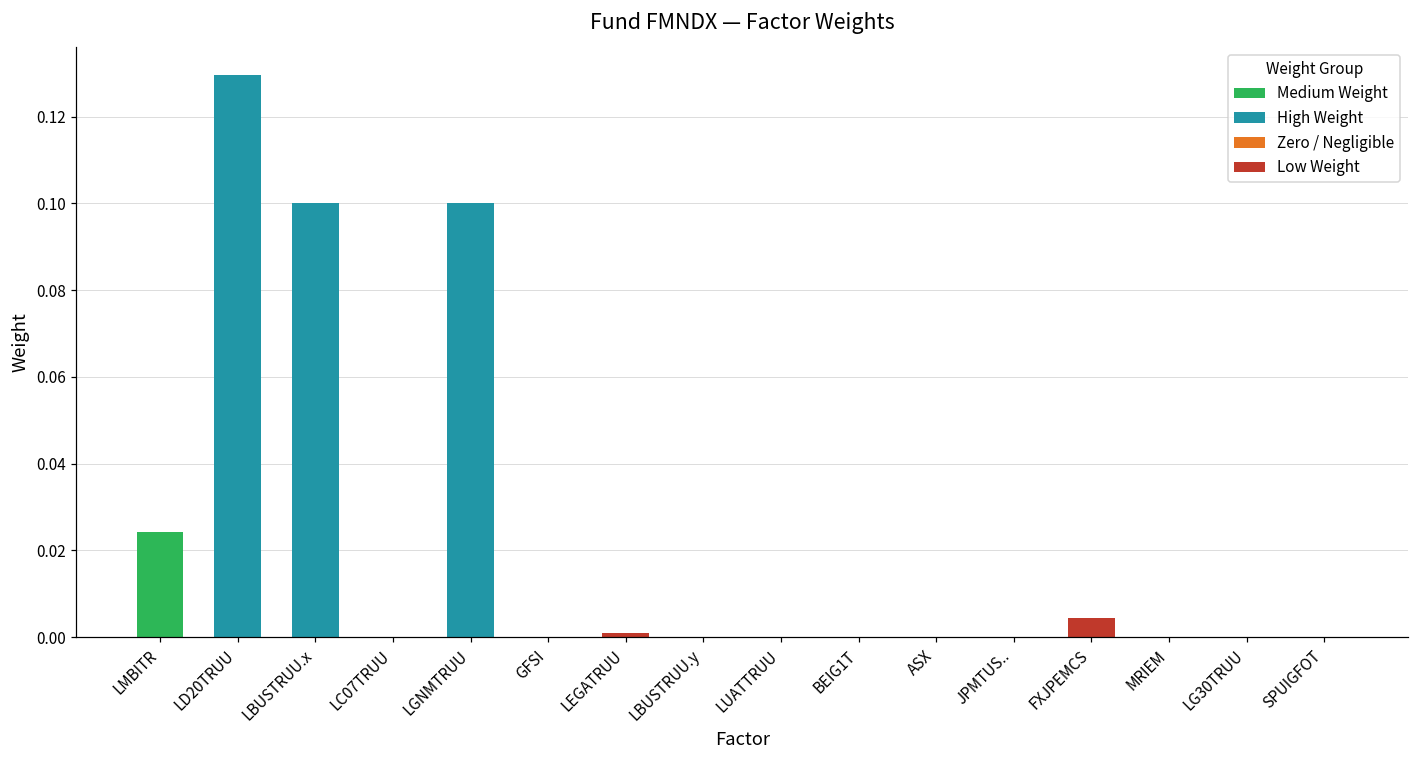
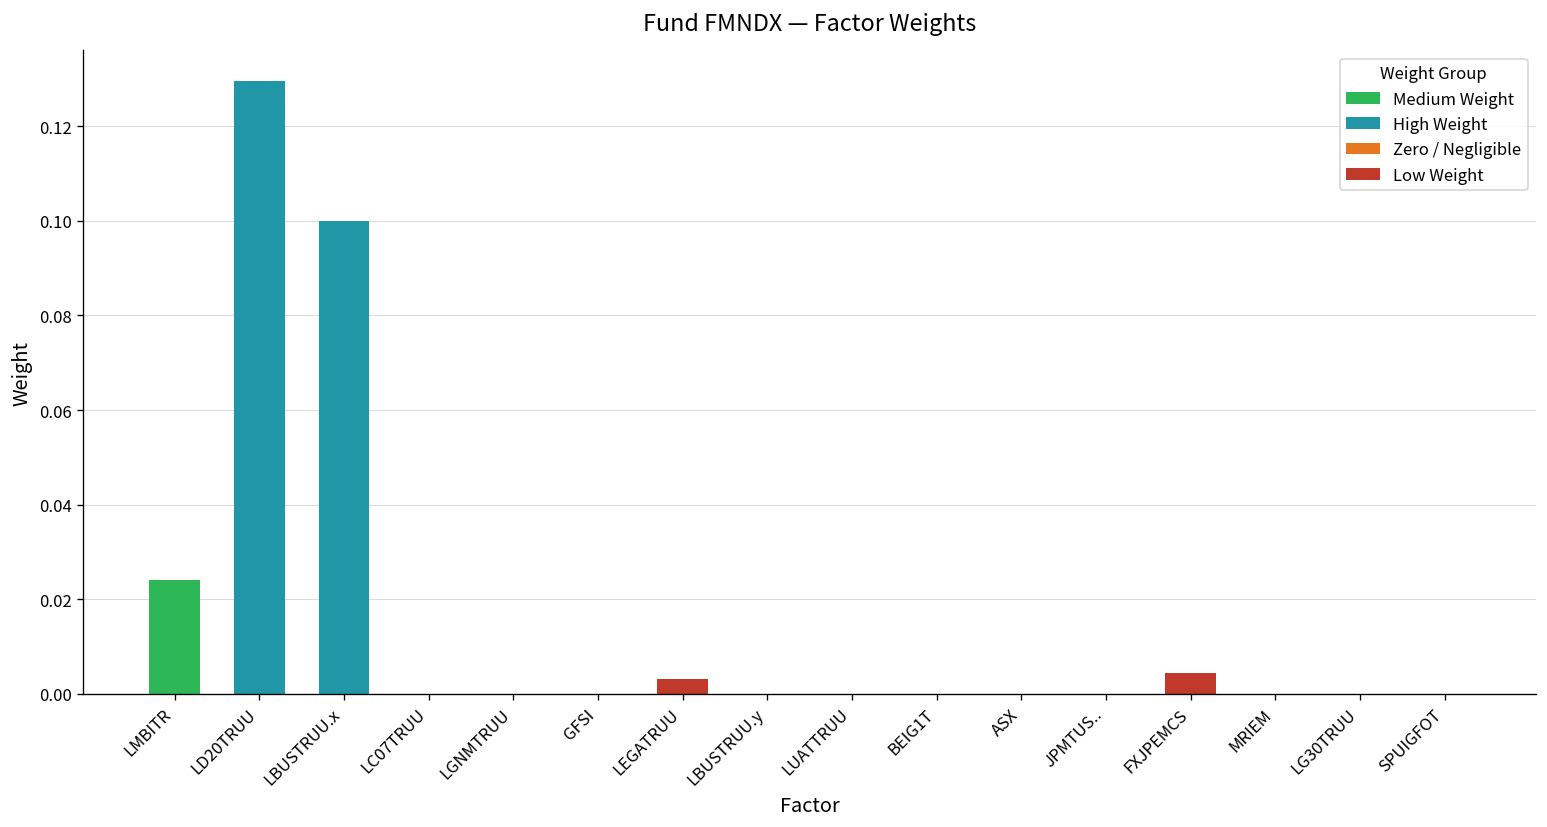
LGNMTRUU: 0.1 -> 0.0
LEGATRUU: 0.001 -> 0.003
